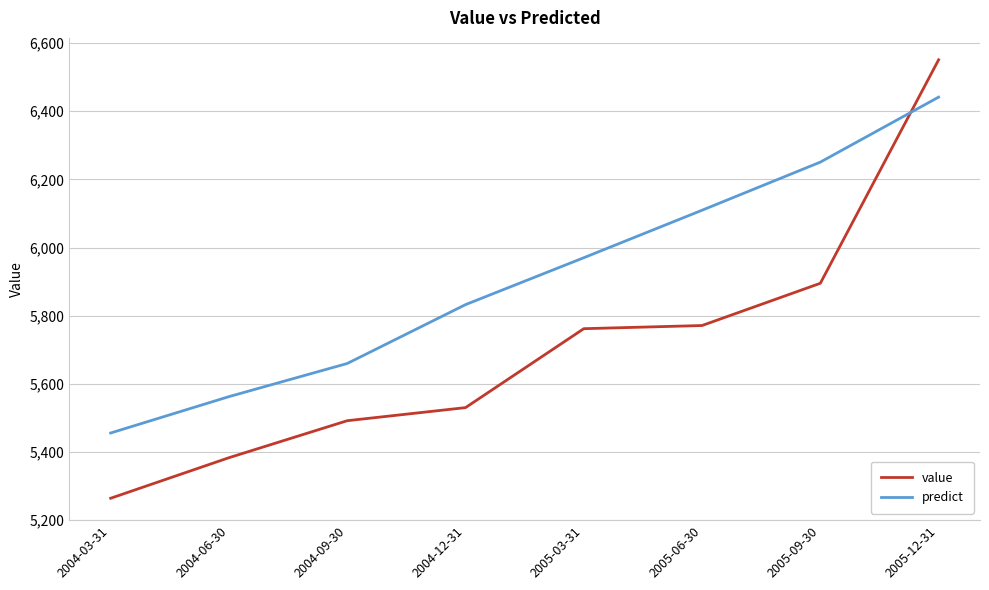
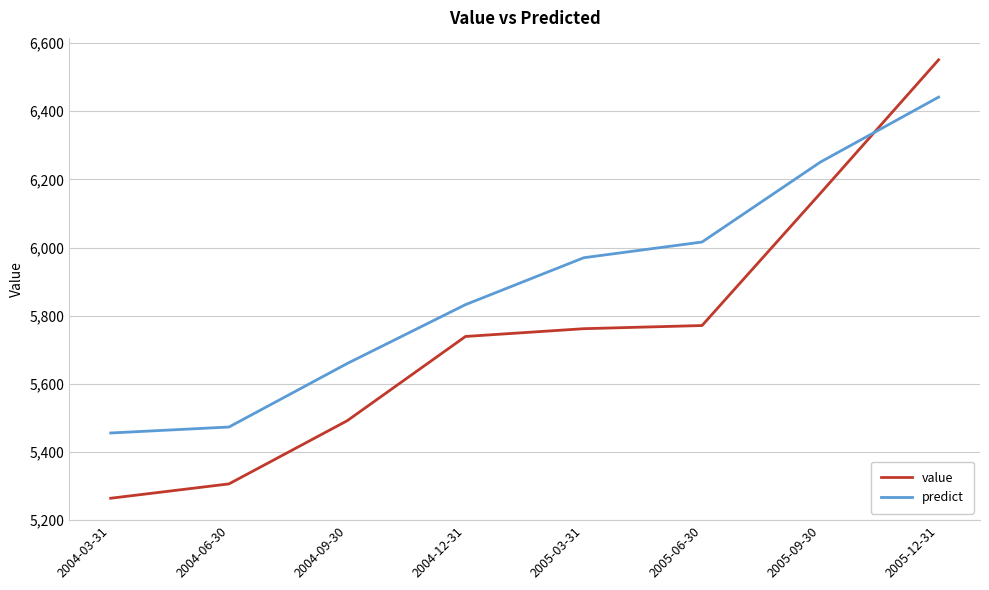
value, 2004-06-30: 5,380 -> 5,310
predict, 2004-06-30: 5,560 -> 5,470
value, 2004-12-31: 5,530 -> 5,740
predict, 2005-06-30: 6,110 -> 6,020
value, 2005-09-30: 5,900 -> 6,160
